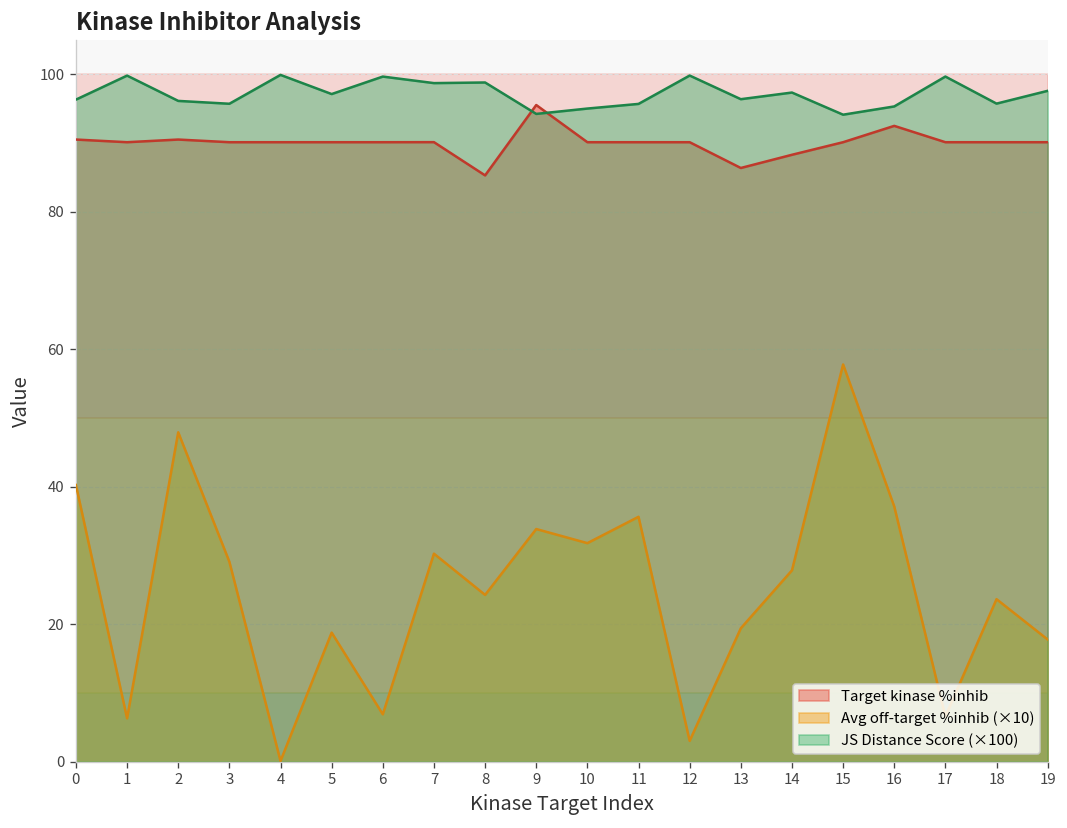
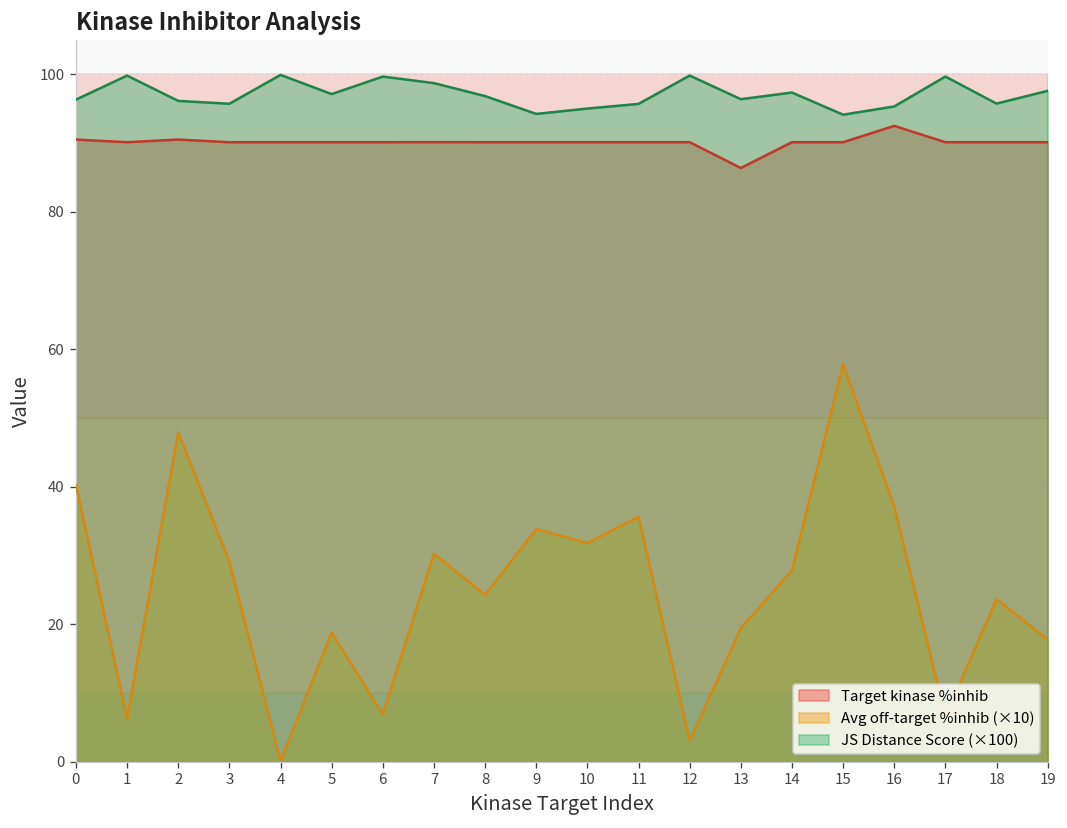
Target kinase %inhib, 8: 85 -> 90
JS Distance Score (×100), 8: 99 -> 97
Target kinase %inhib, 9: 96 -> 90
Target kinase %inhib, 14: 88 -> 90
